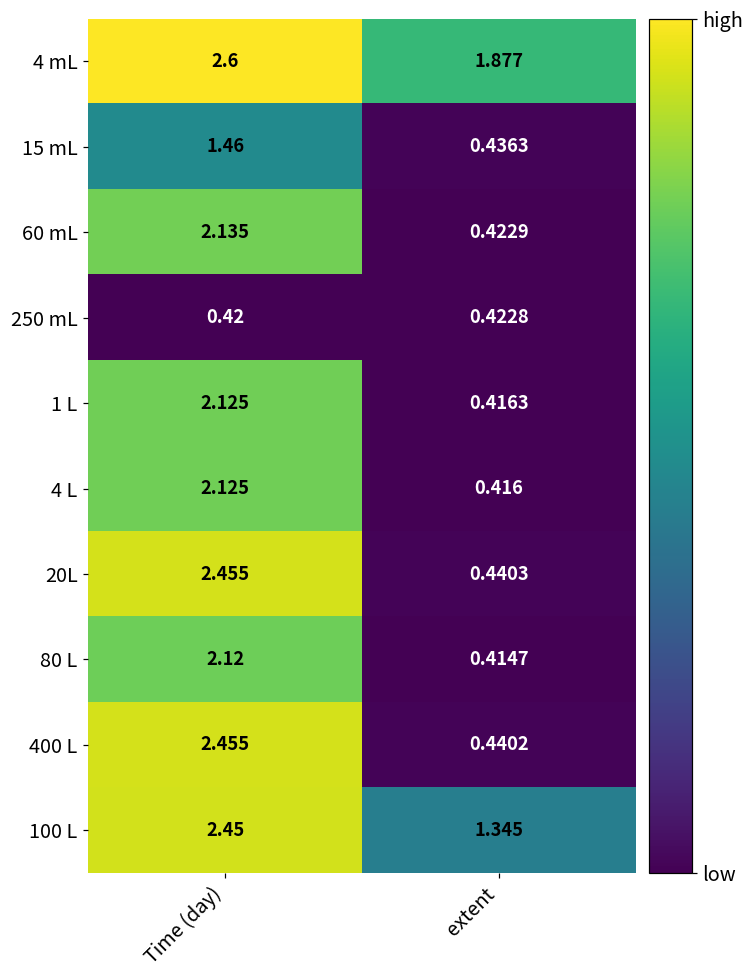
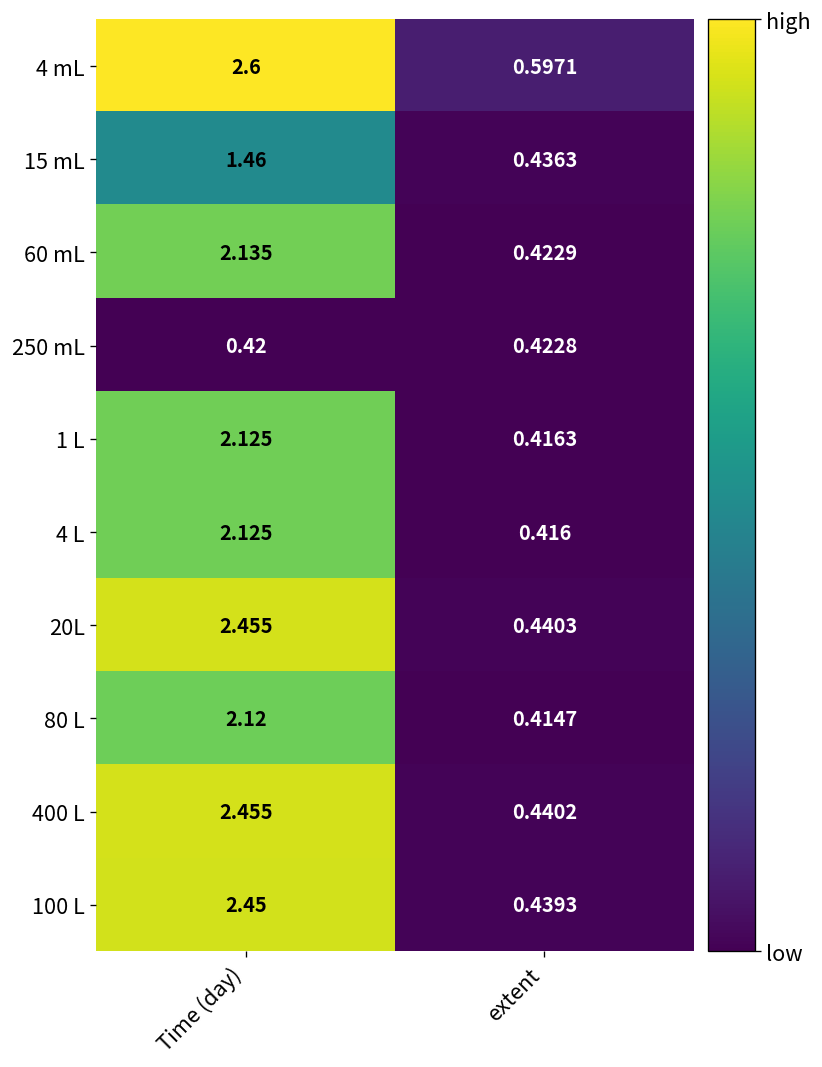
4 mL, extent: 1.877 -> 0.5971
100 L, extent: 1.345 -> 0.4393
